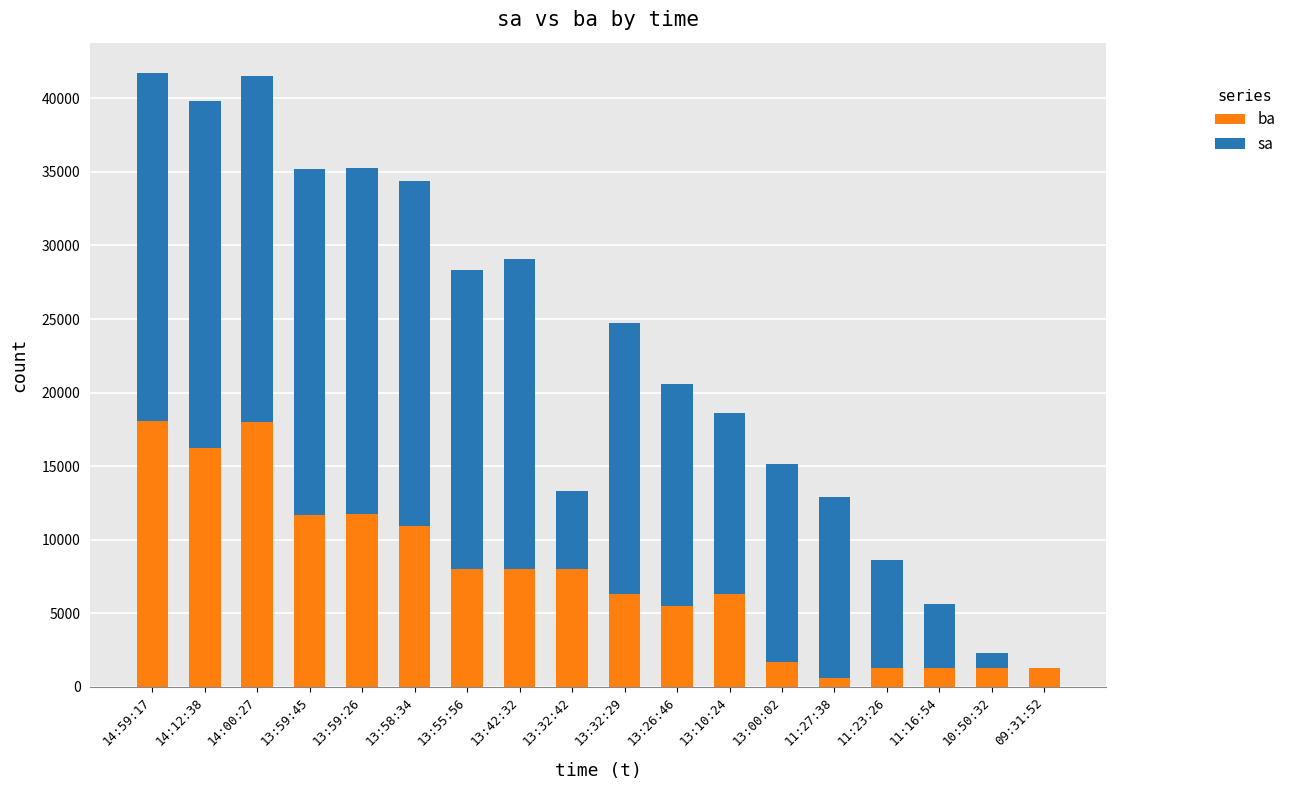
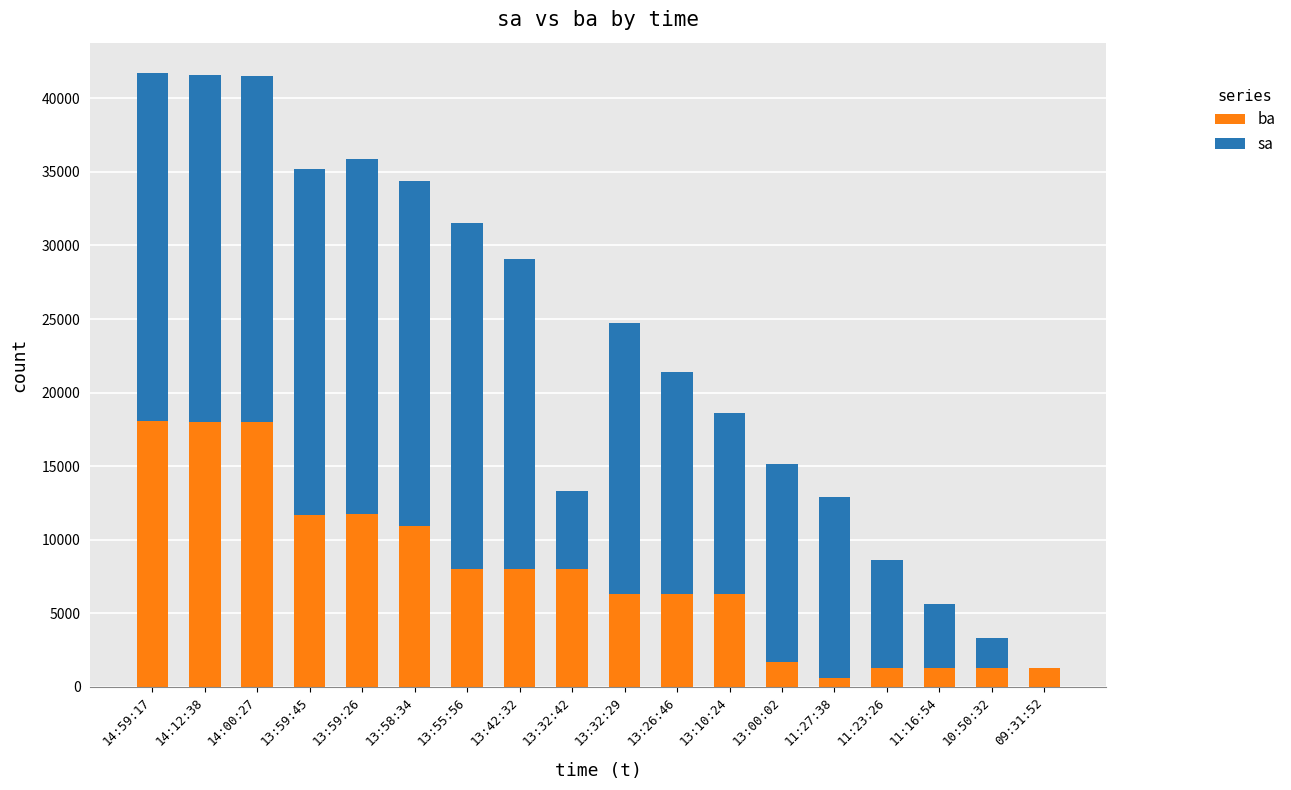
ba, 14:12:38: 16200 -> 18000
sa, 13:59:26: 23500 -> 24100
sa, 13:55:56: 20300 -> 23500
ba, 13:26:46: 5500 -> 6300
sa, 10:50:32: 1000 -> 2000
